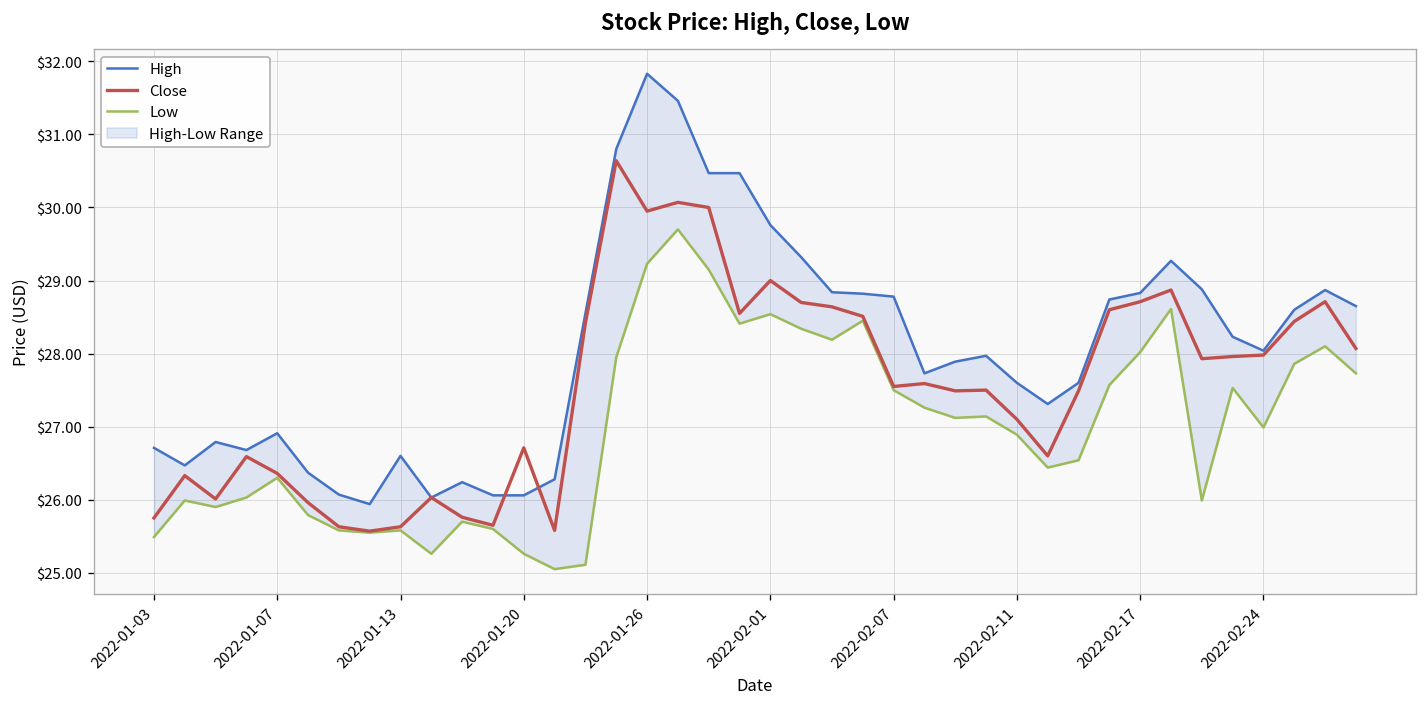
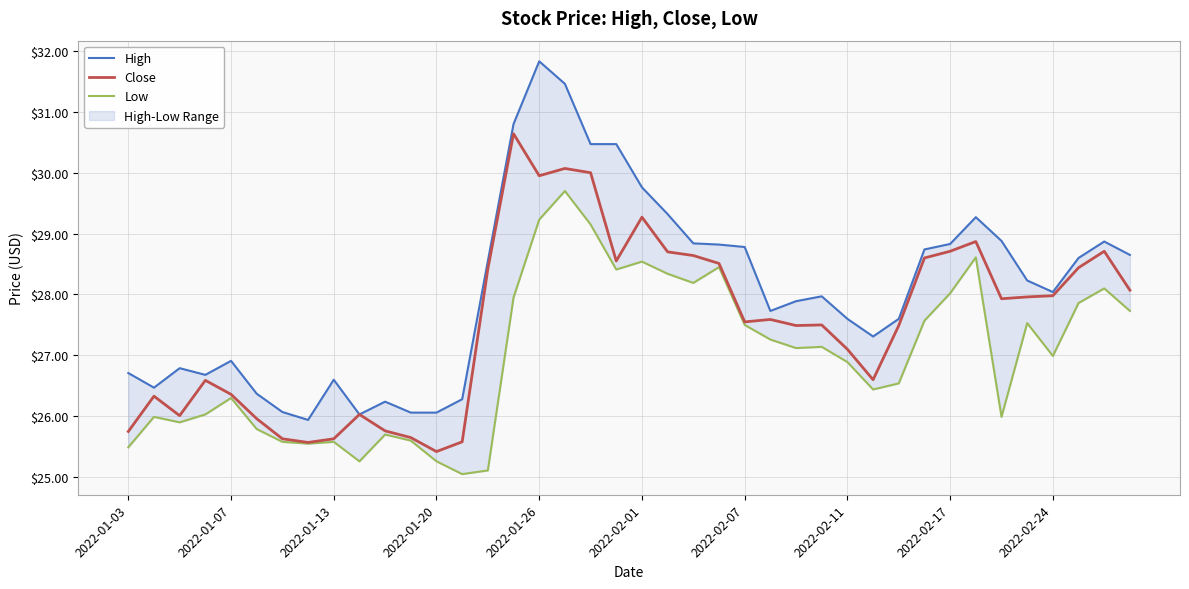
Close, 2022-01-20: $26.7 -> $25.4
Close, 2022-02-01: $29.0 -> $29.3
